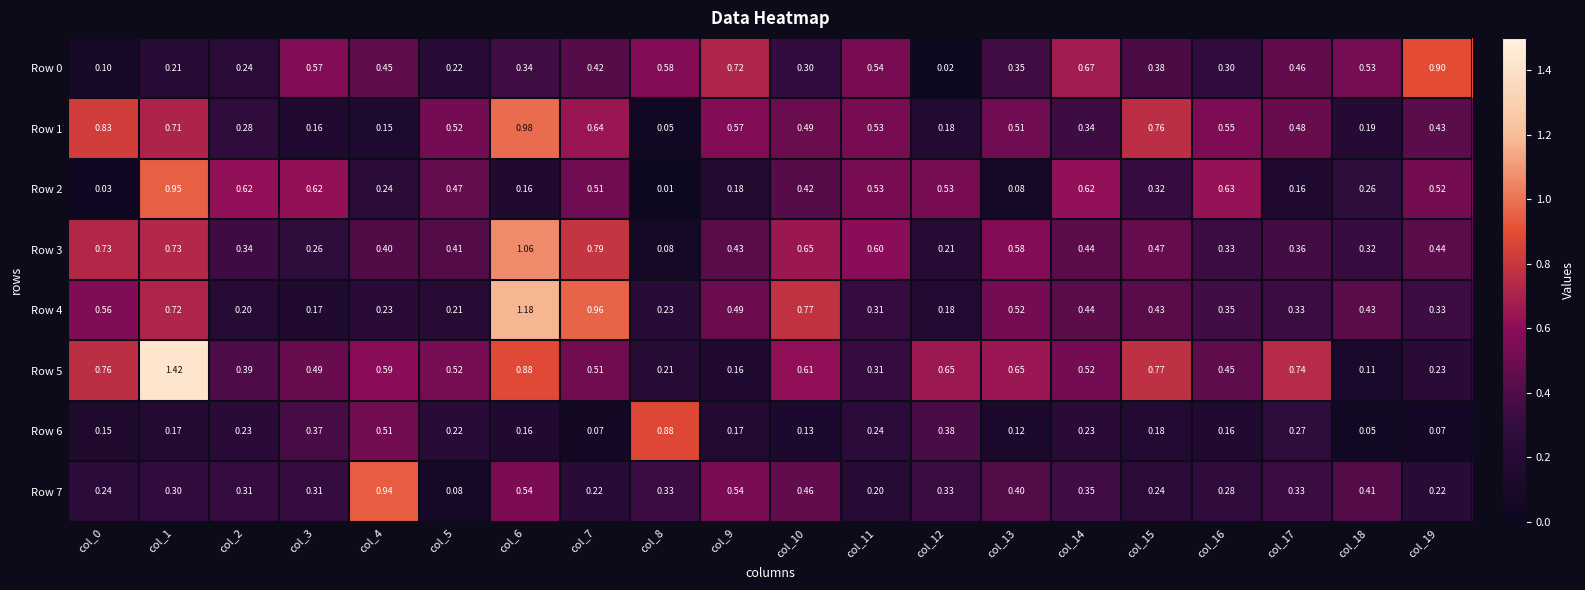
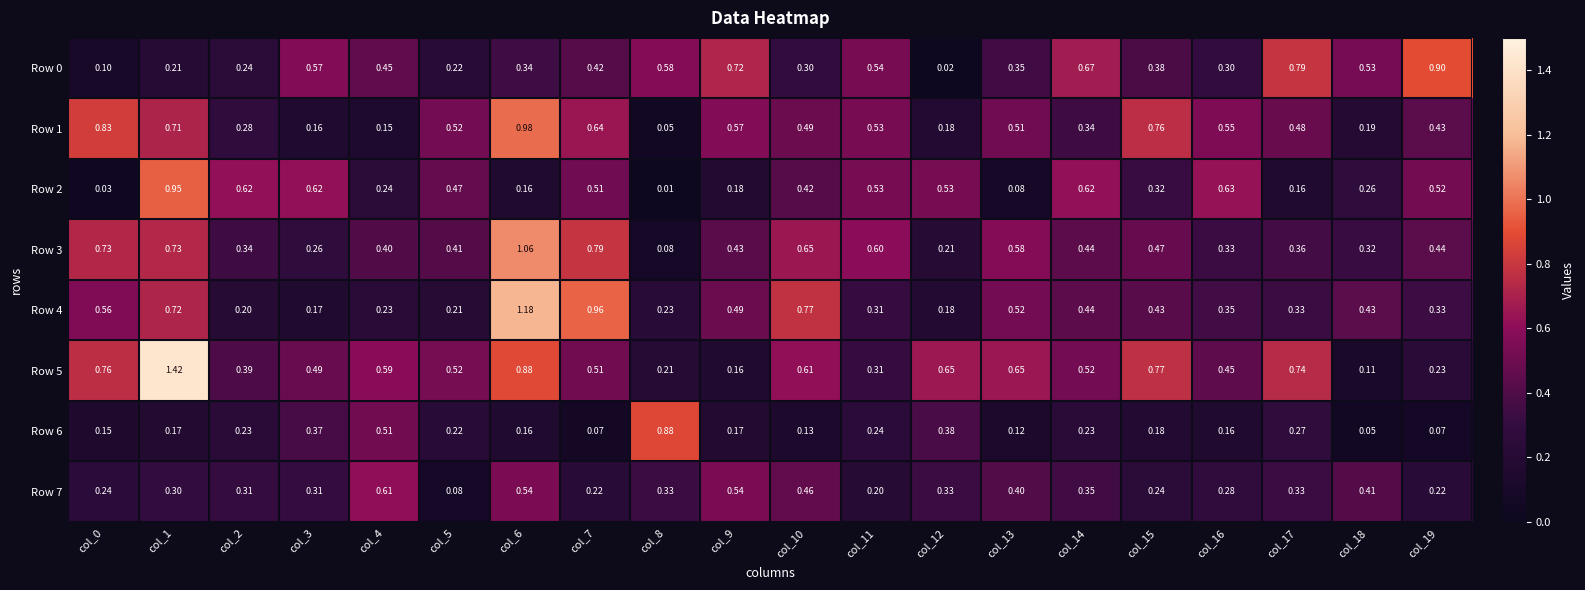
Row 0, col_17: 0.46 -> 0.79
Row 7, col_4: 0.94 -> 0.61
